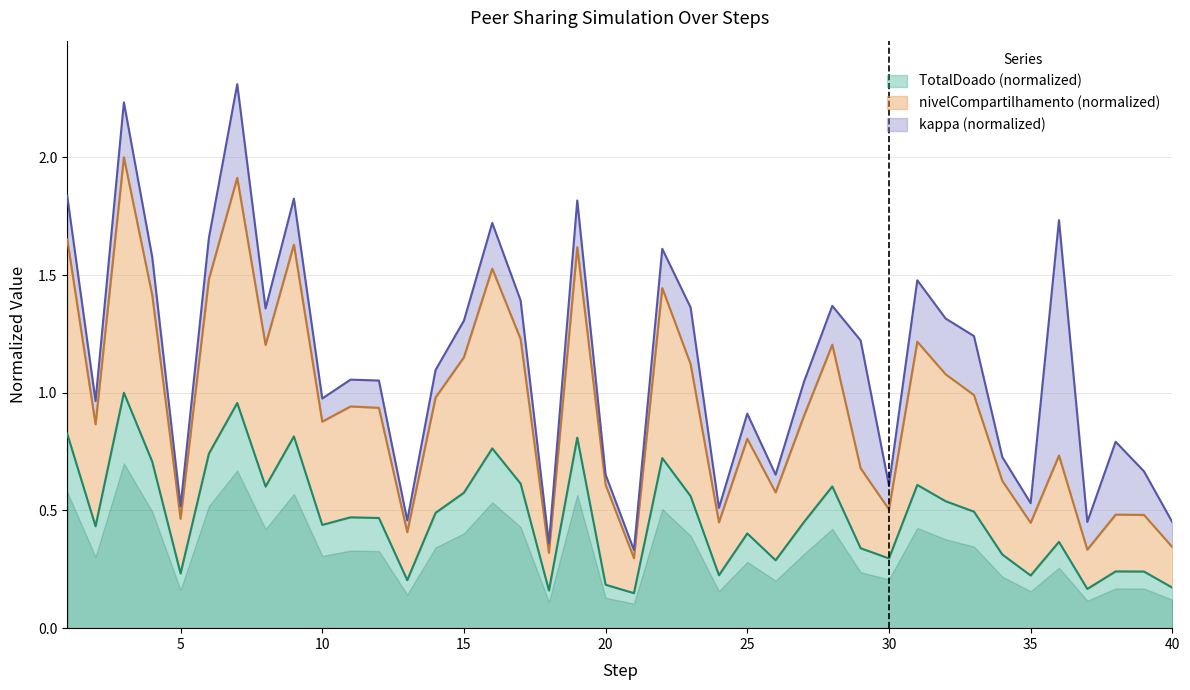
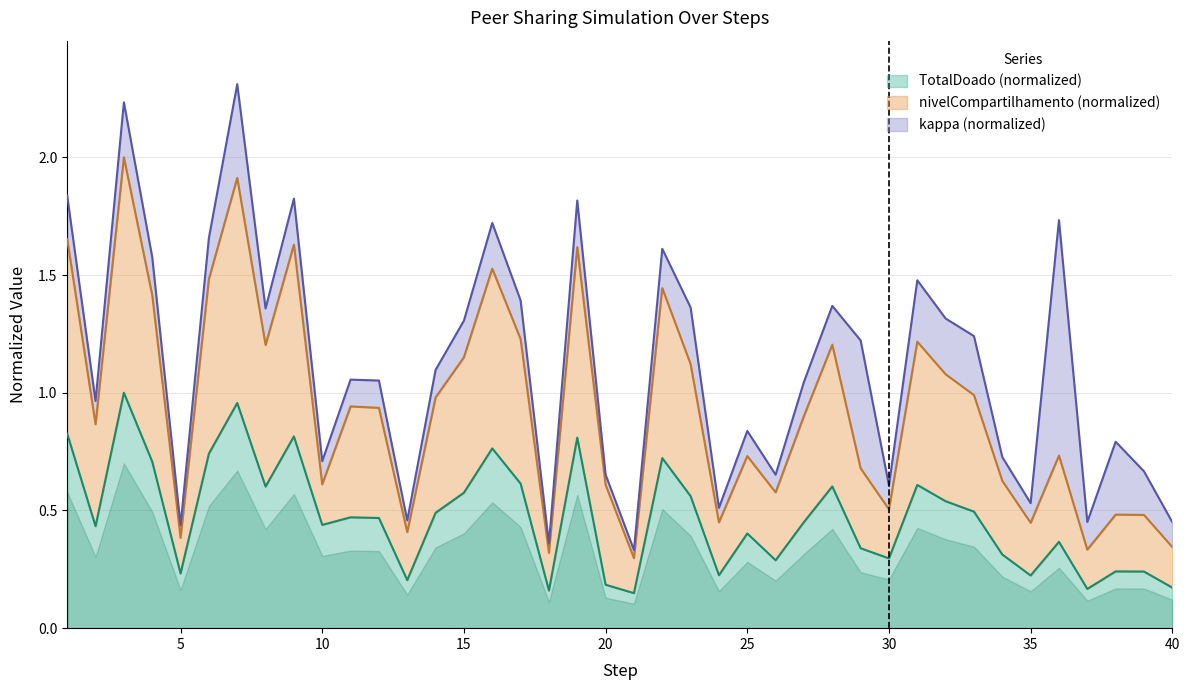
nivelCompartilhamento (normalized), 5: 0.23 -> 0.15
nivelCompartilhamento (normalized), 10: 0.44 -> 0.17
nivelCompartilhamento (normalized), 25: 0.40 -> 0.33
